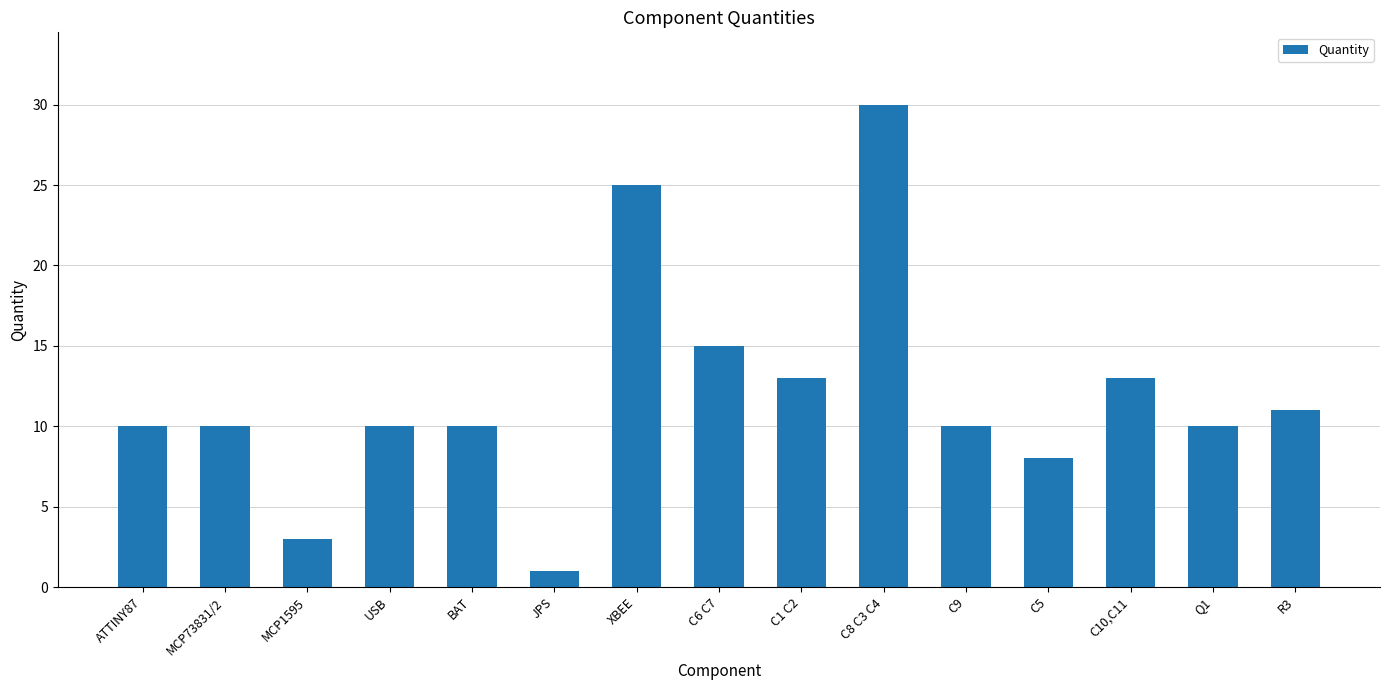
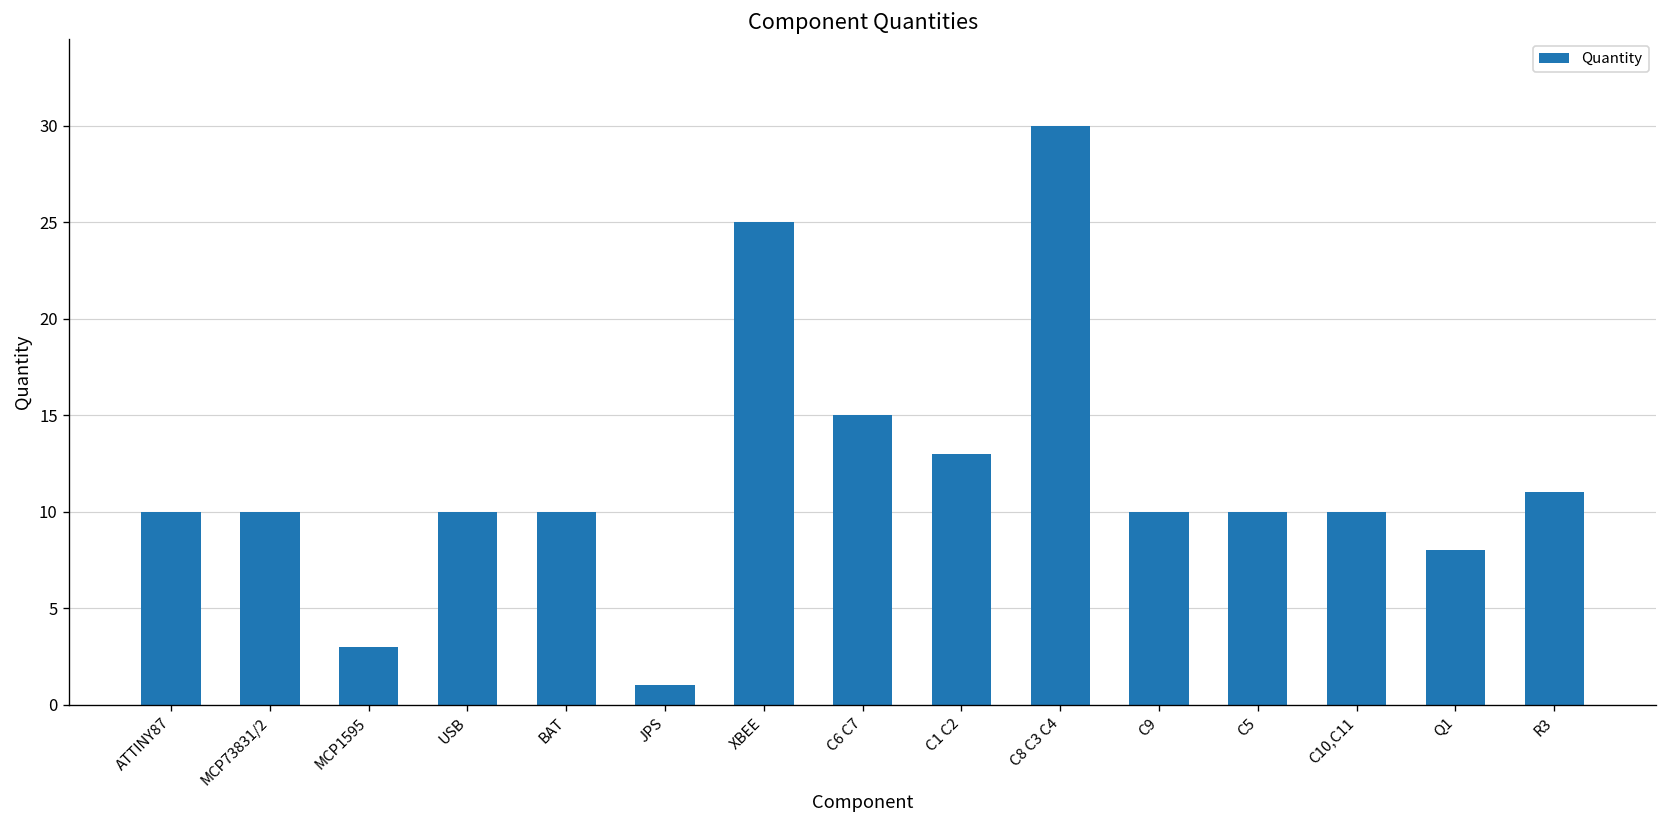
C5: 8 -> 10
C10,C11: 13 -> 10
Q1: 10 -> 8
